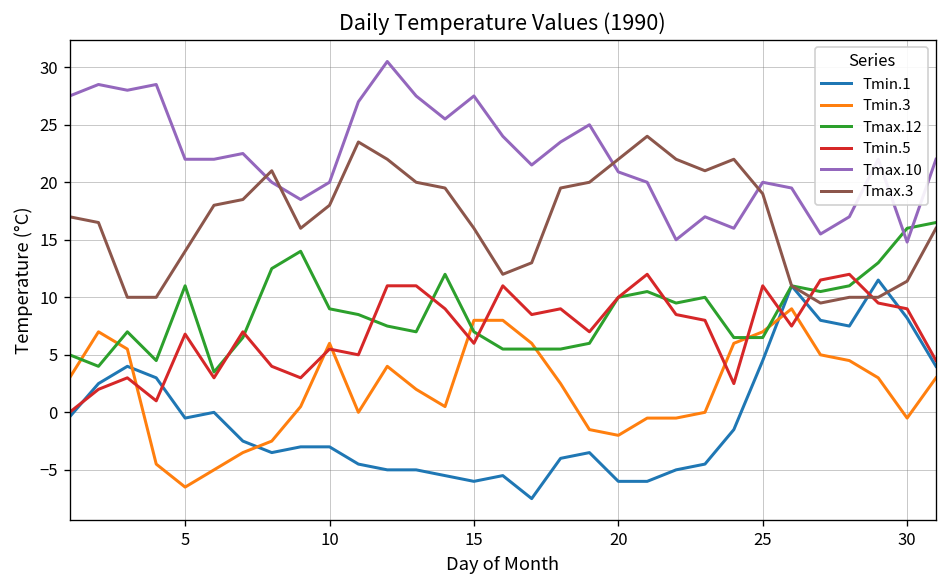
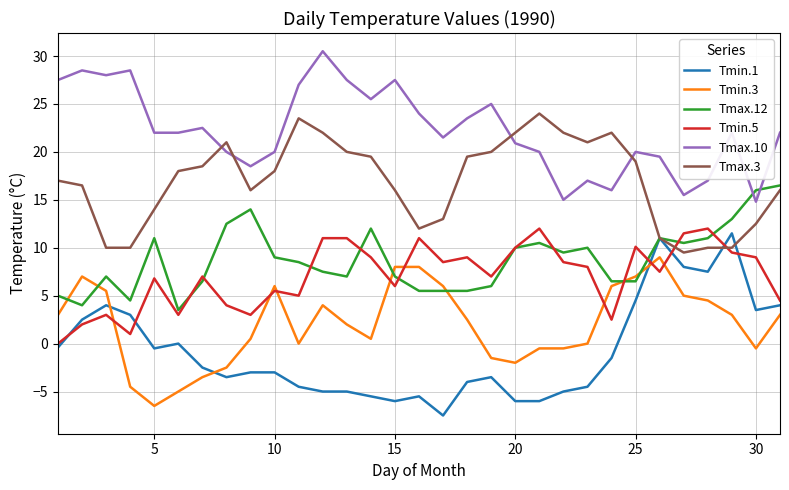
Tmin.5, 25: 11 -> 10
Tmin.1, 30: 8 -> 4
Tmax.3, 30: 11 -> 13
